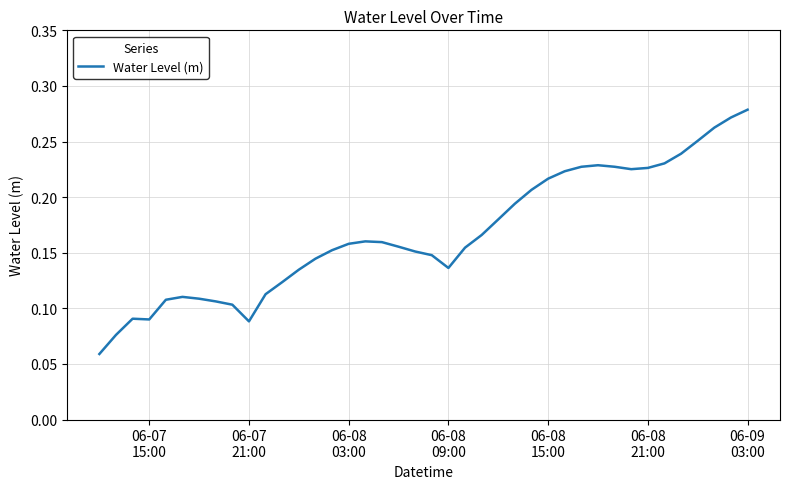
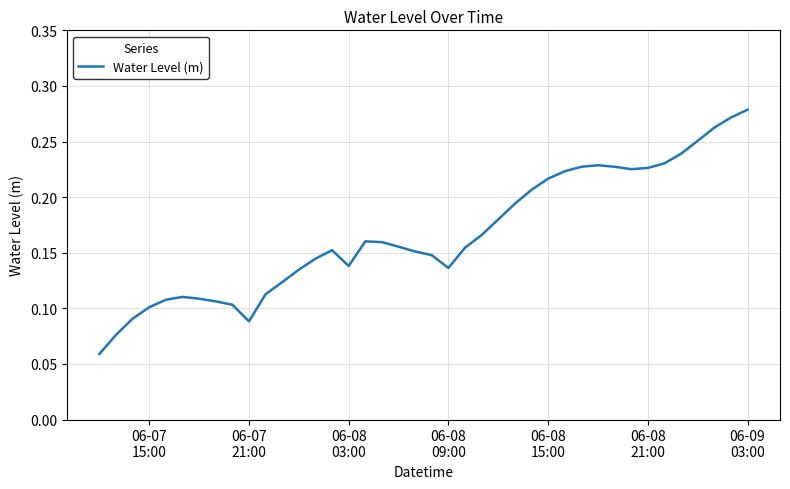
06-07 15:00: 0.090 -> 0.101
06-08 03:00: 0.158 -> 0.138
